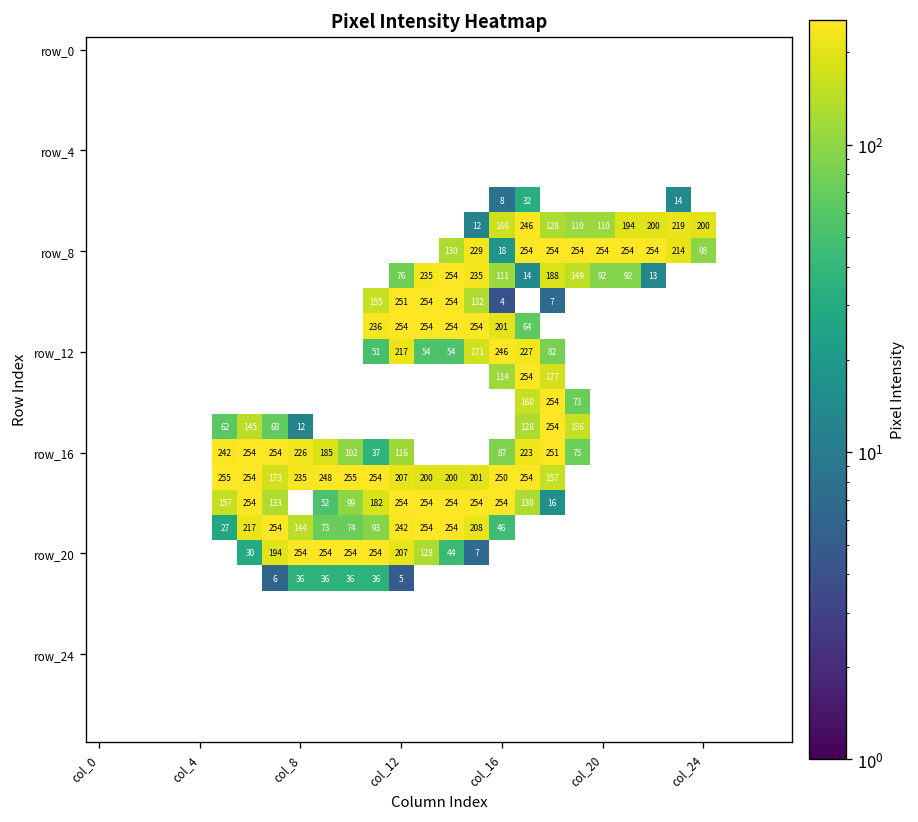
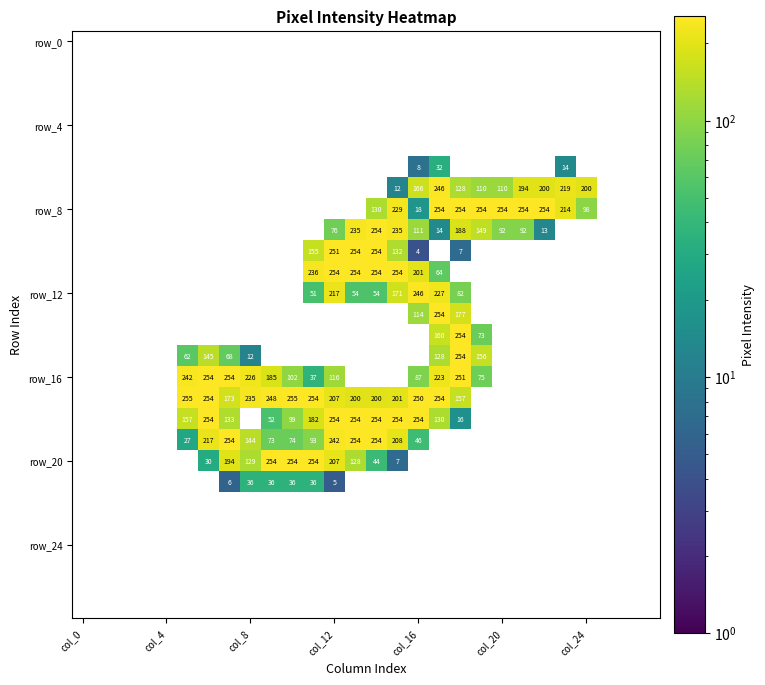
row_20, col_8: 254 -> 129
